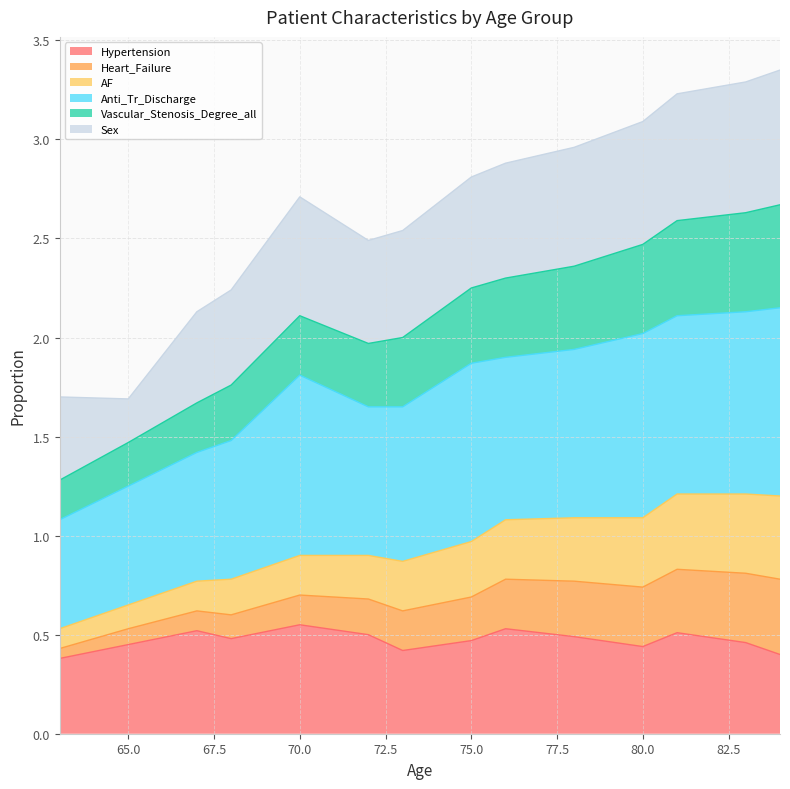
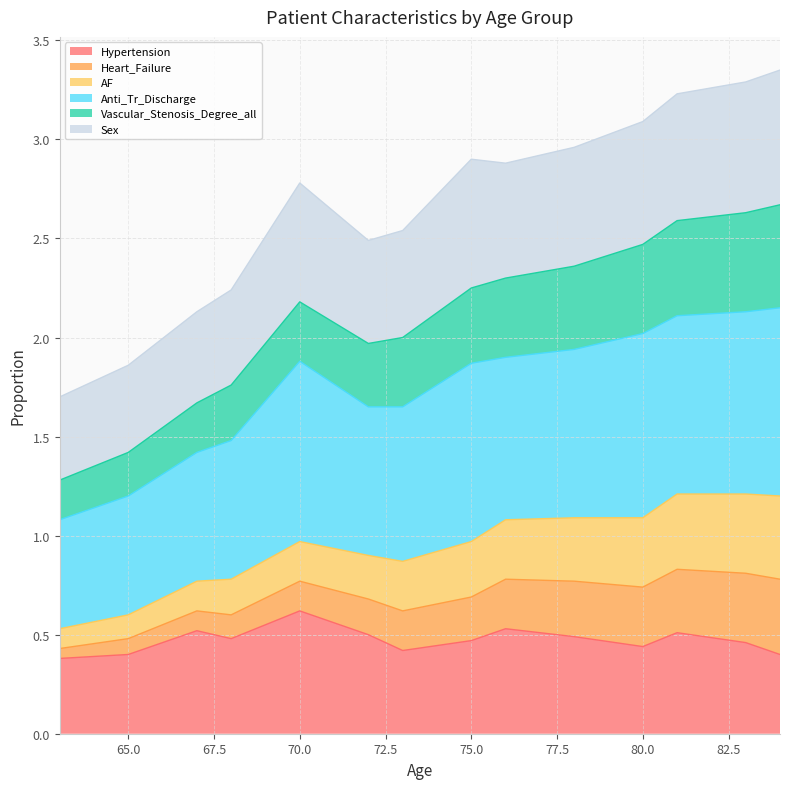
Hypertension, 65.0: 0.45 -> 0.40
Sex, 65.0: 0.22 -> 0.44
Hypertension, 70.0: 0.55 -> 0.62
Sex, 75.0: 0.56 -> 0.65
